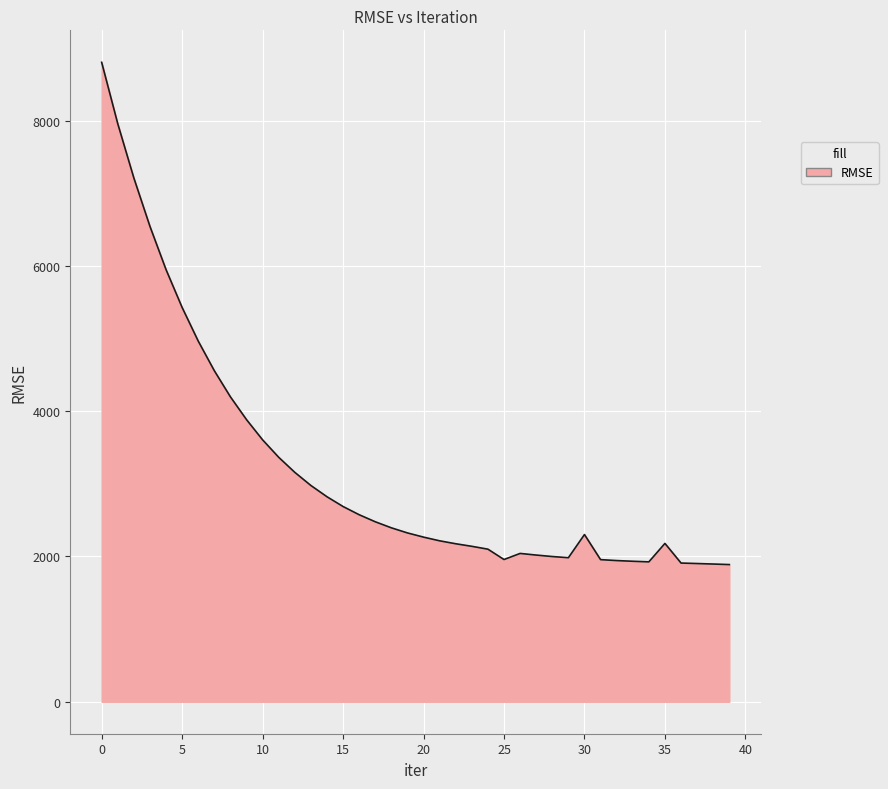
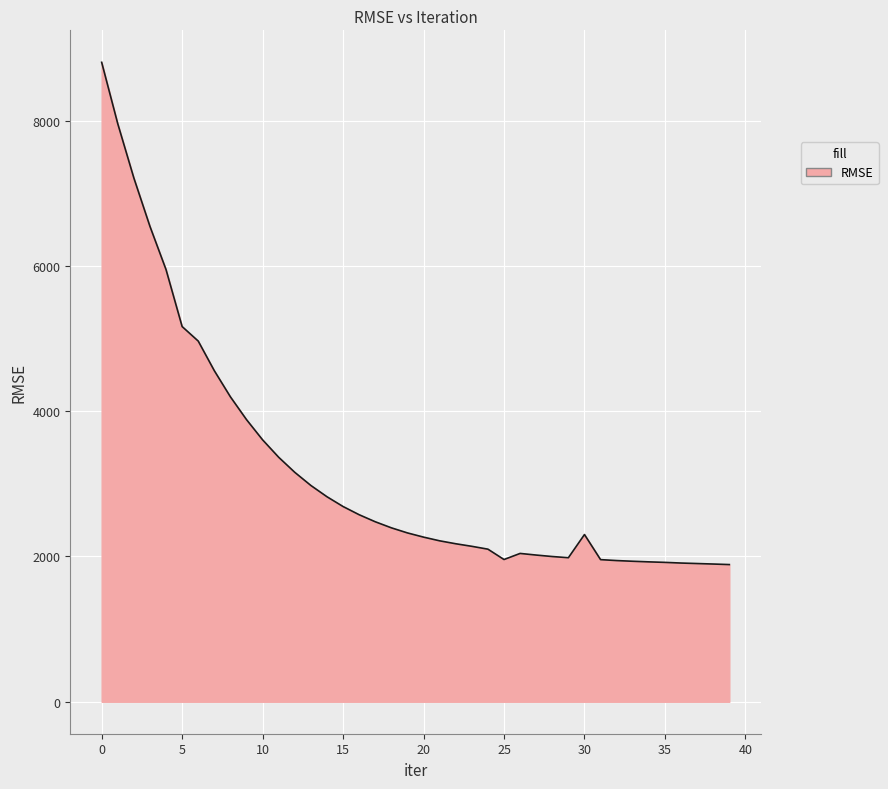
5: 5400 -> 5200
35: 2200 -> 1900
